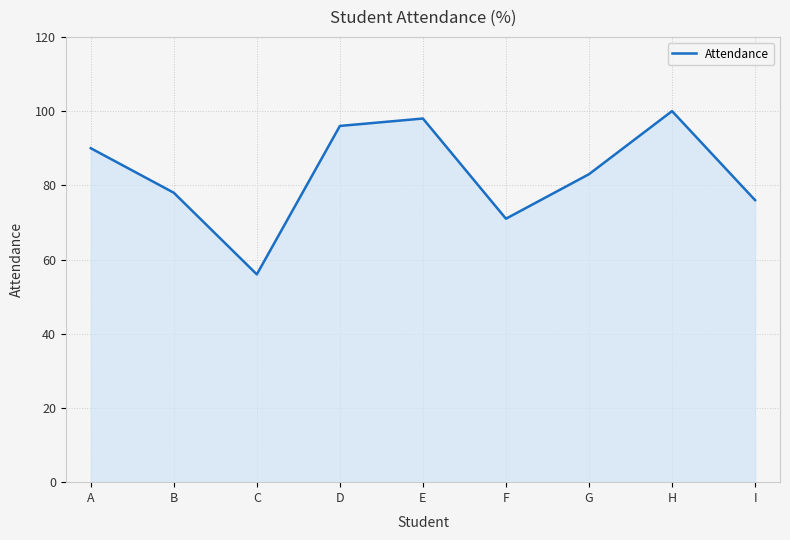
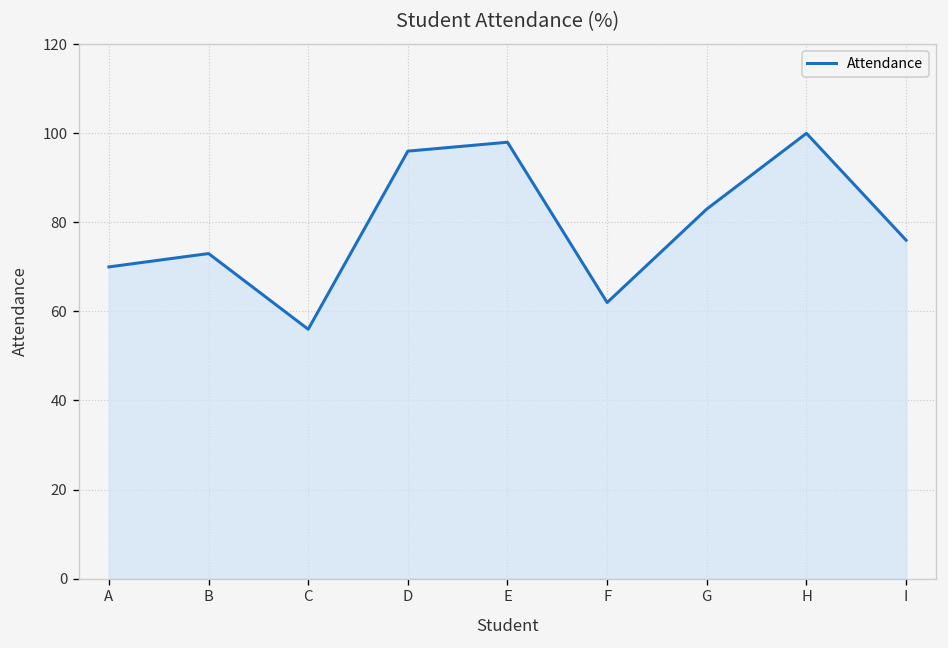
A: 90 -> 70
B: 78 -> 73
F: 71 -> 62
